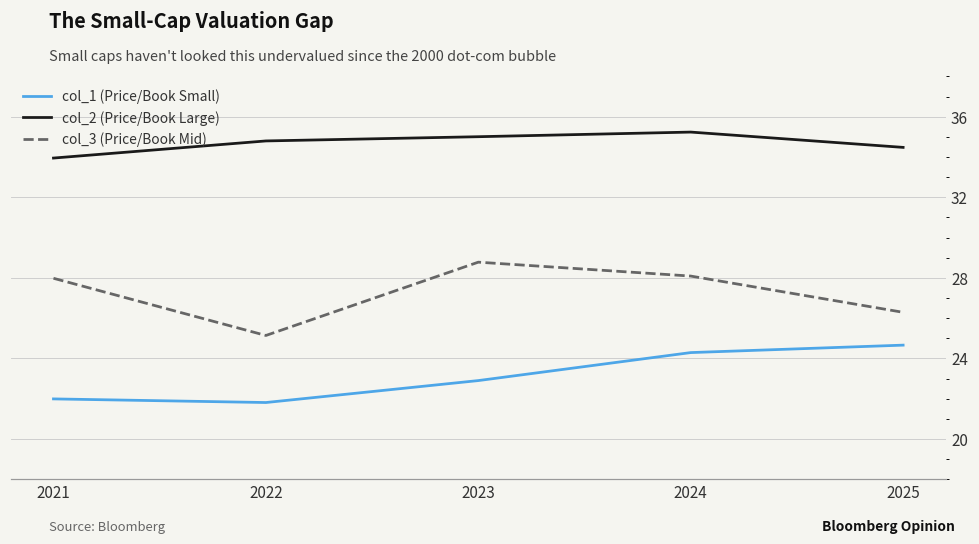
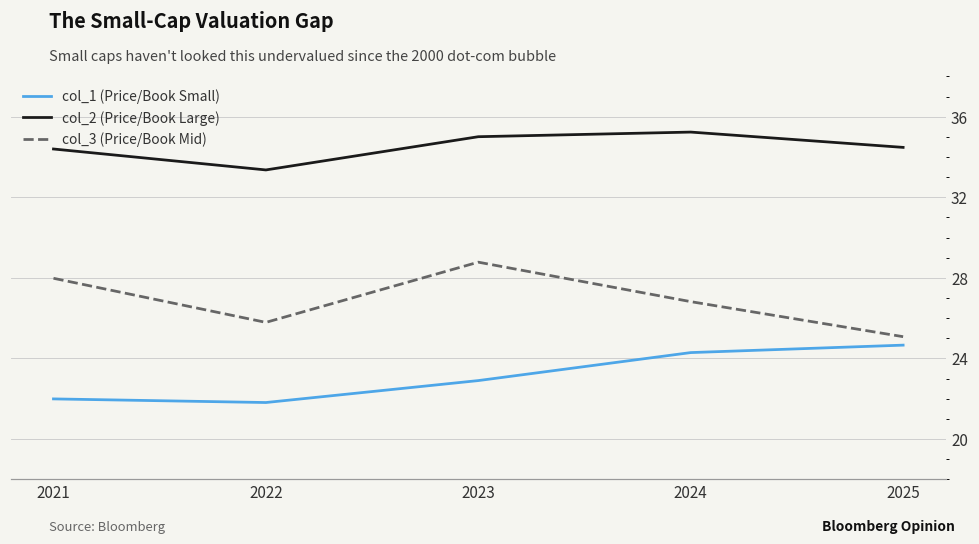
col_2 (Price/Book Large), 2021: 34.0 -> 34.4
col_2 (Price/Book Large), 2022: 34.8 -> 33.4
col_3 (Price/Book Mid), 2022: 25.1 -> 25.8
col_3 (Price/Book Mid), 2024: 28.1 -> 26.8
col_3 (Price/Book Mid), 2025: 26.3 -> 25.1
